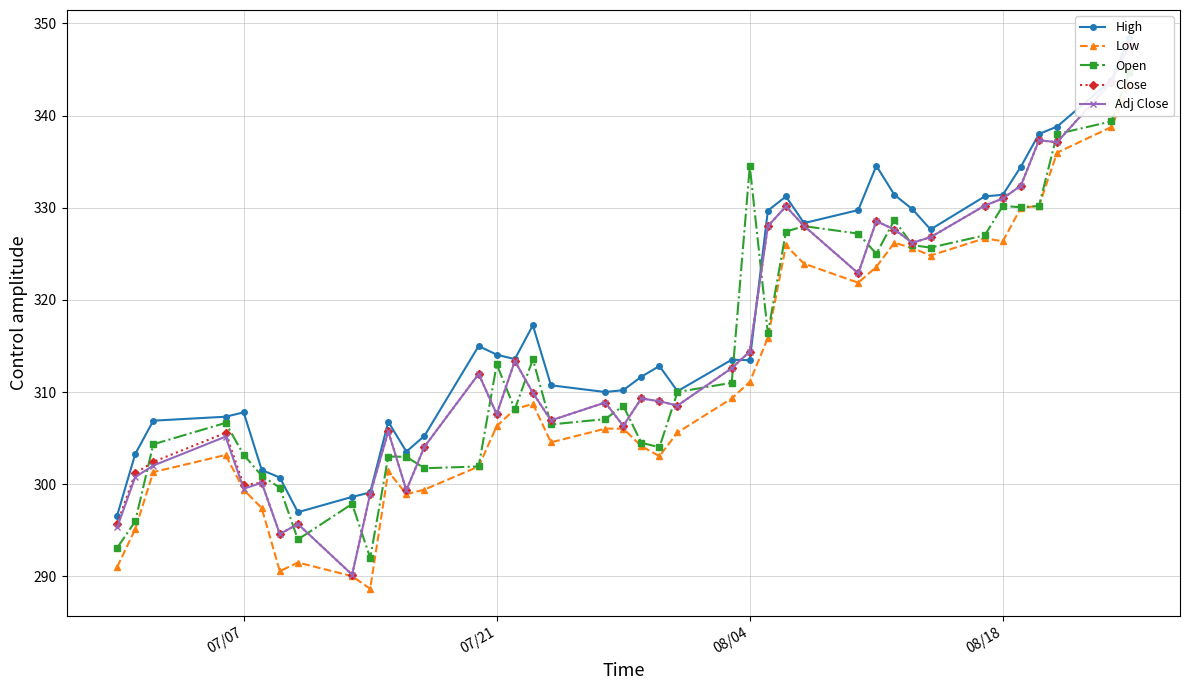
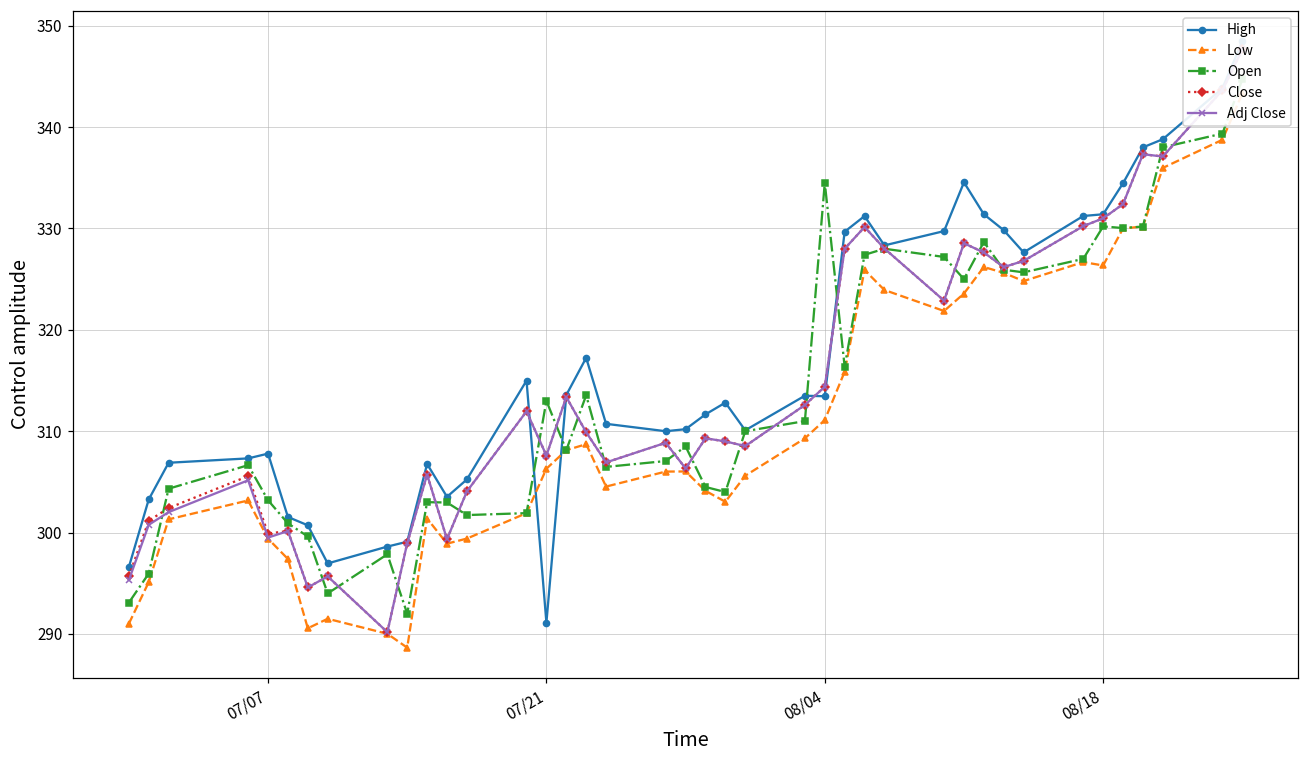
High, 07/21: 314 -> 291
